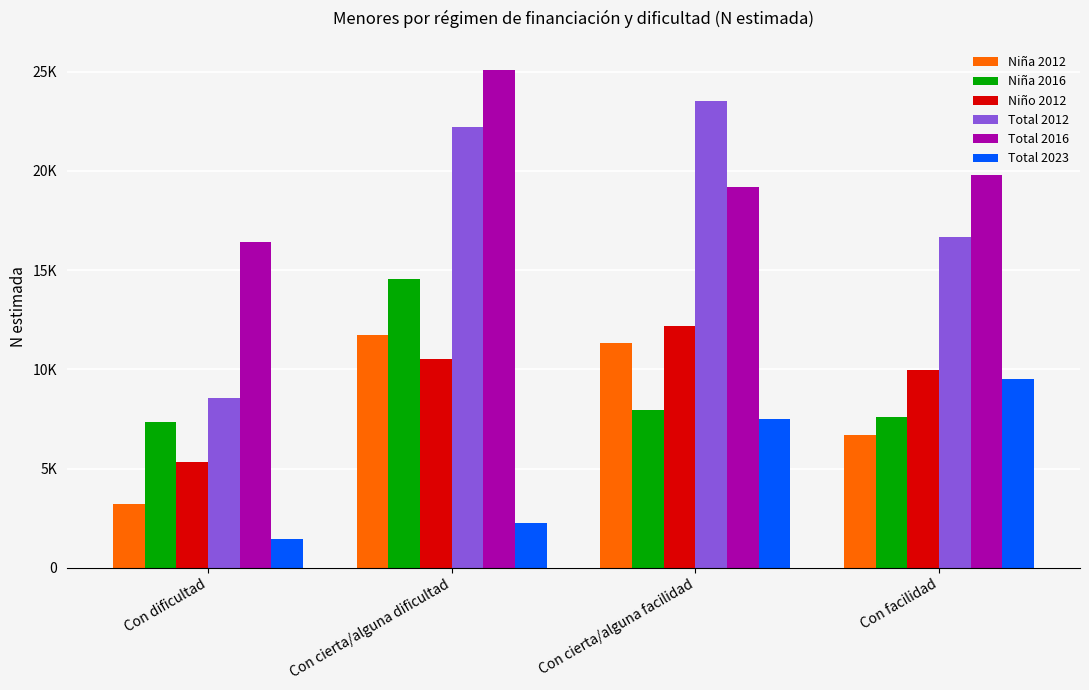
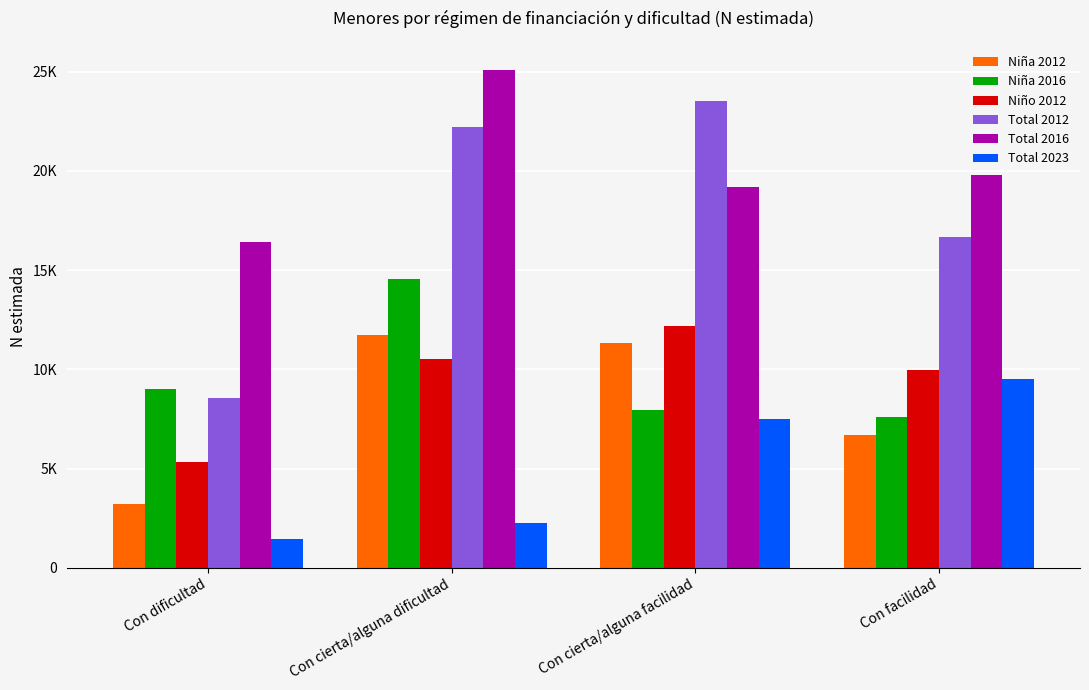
Niña 2016, Con dificultad: 7300 -> 9000
